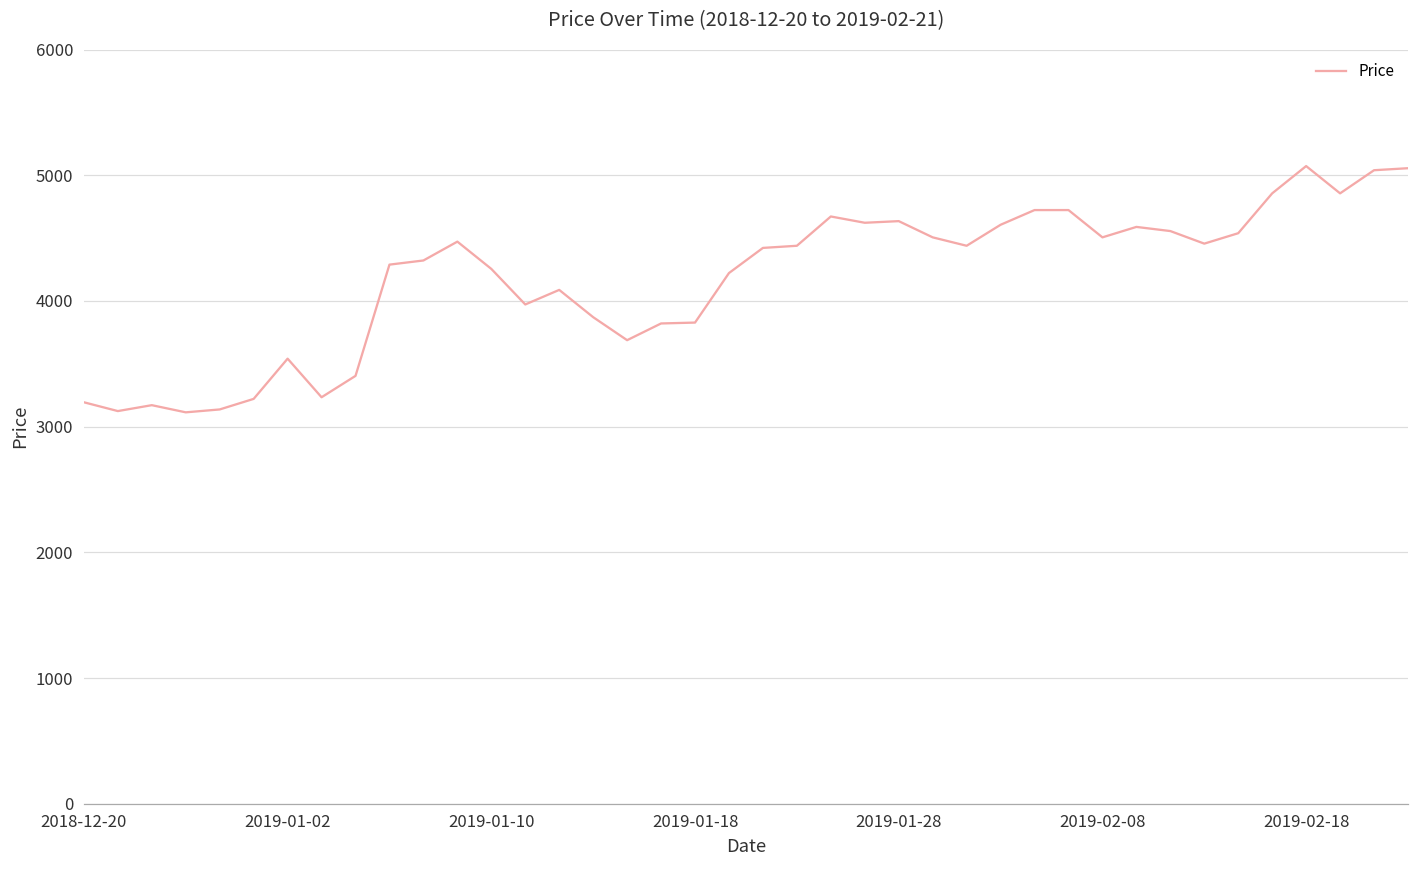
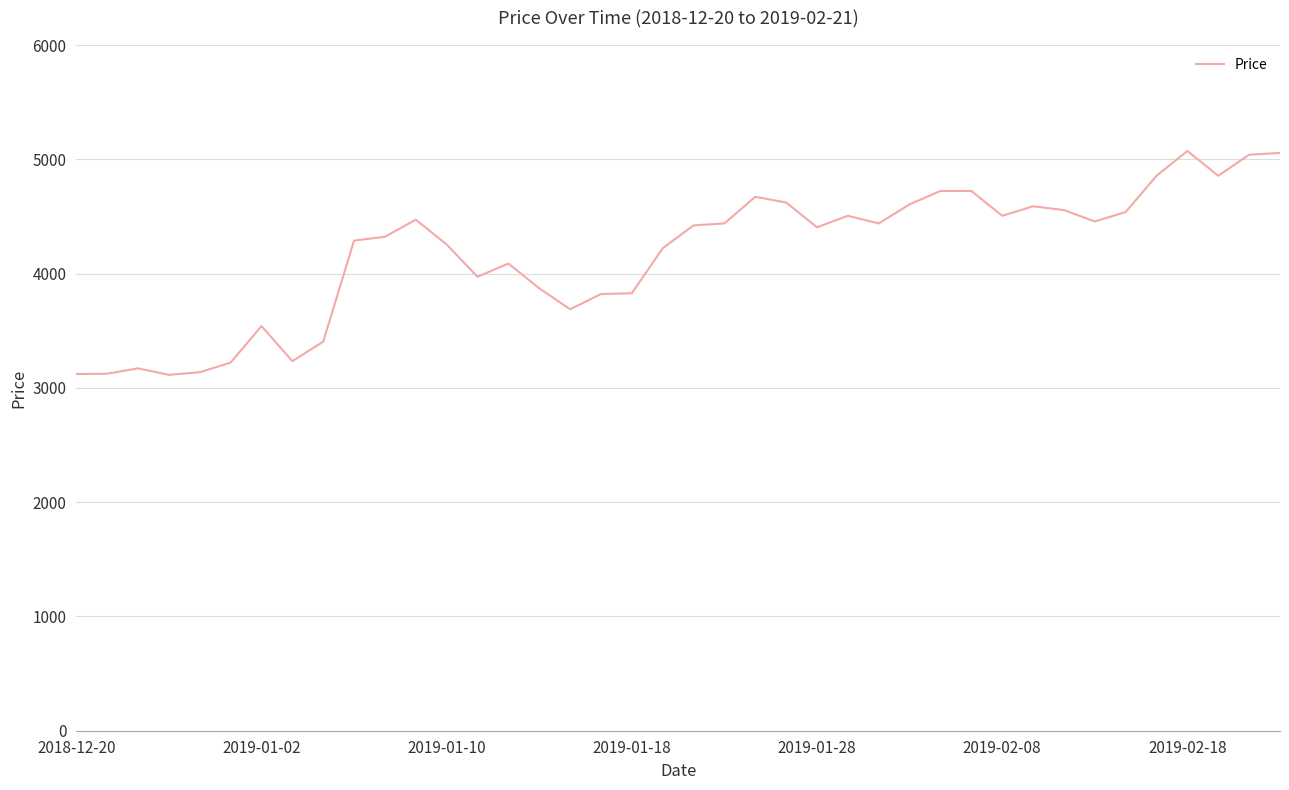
2018-12-20: 3190 -> 3120
2019-01-28: 4640 -> 4410
